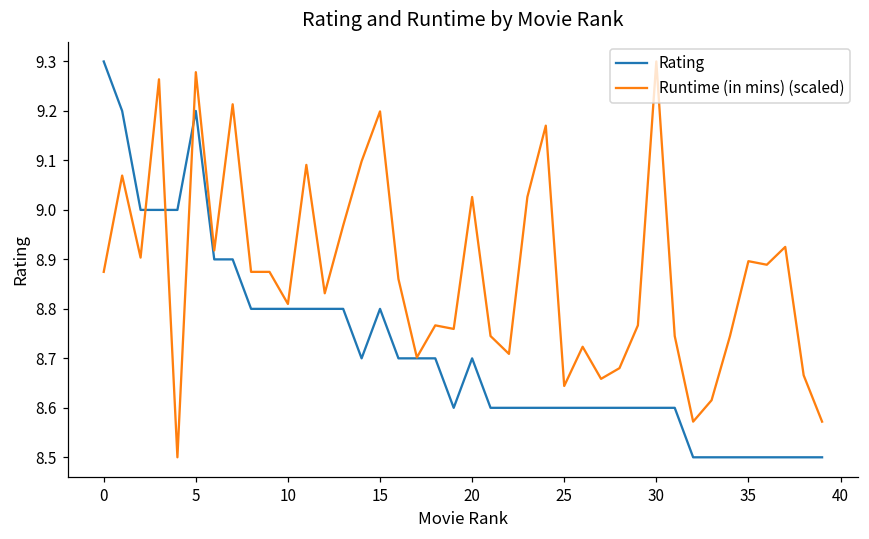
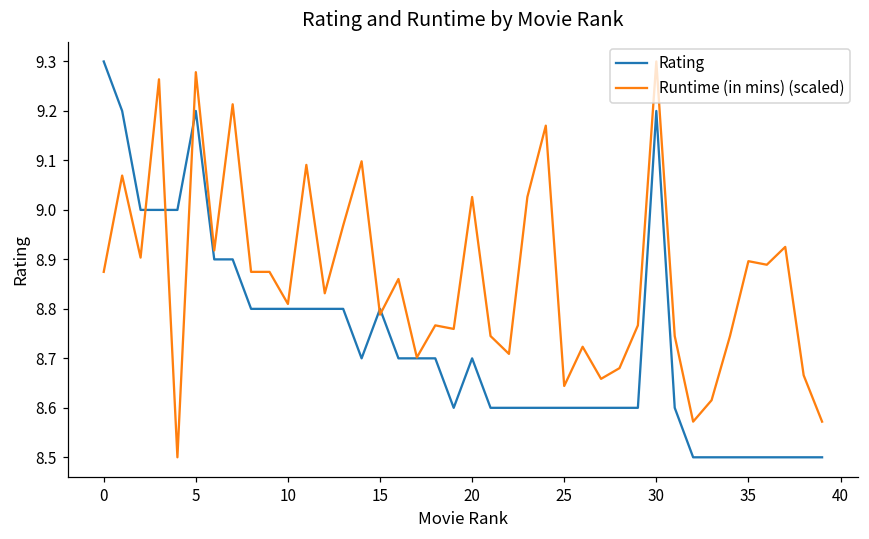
Runtime (in mins) (scaled), 15: 9.20 -> 8.79
Rating, 30: 8.6 -> 9.2
